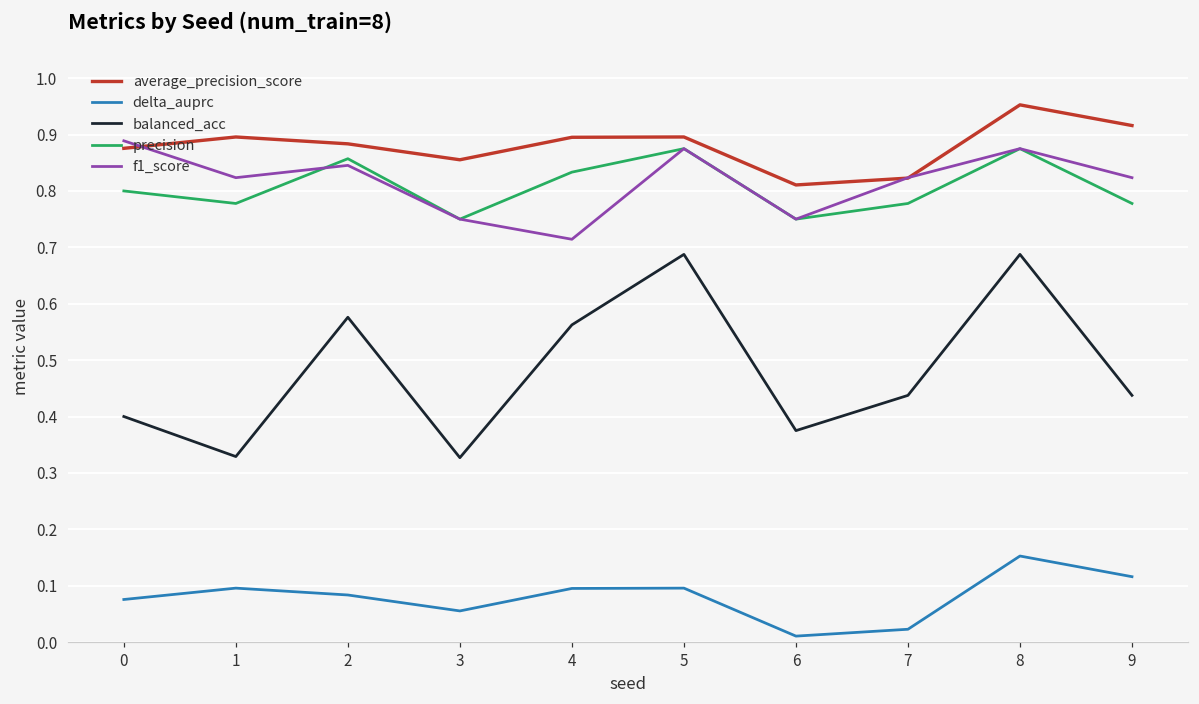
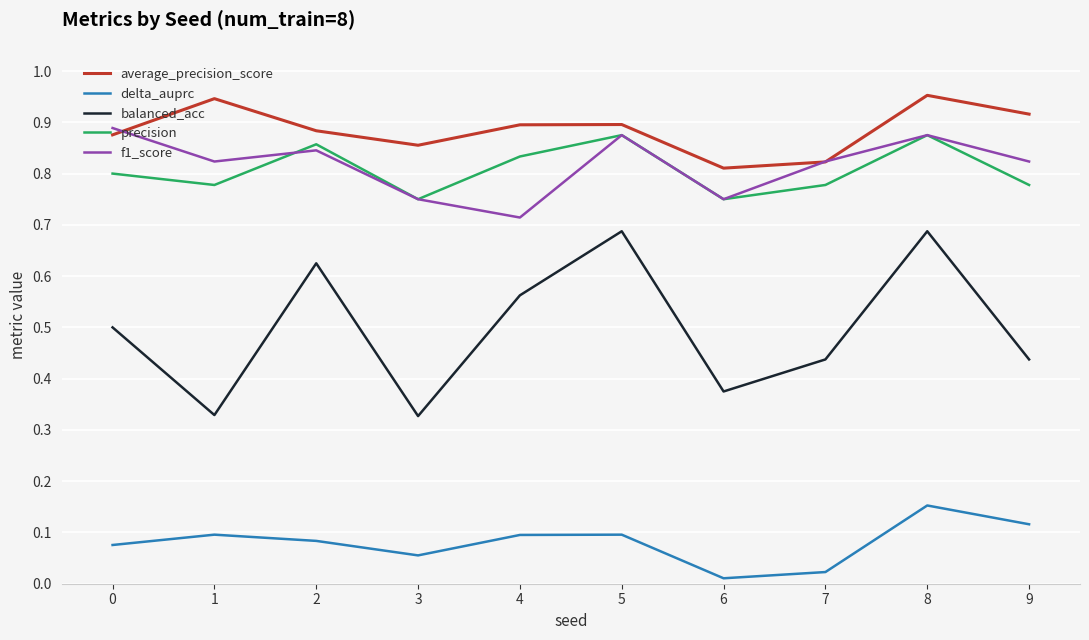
balanced_acc, 0: 0.4 -> 0.5
average_precision_score, 1: 0.90 -> 0.95
balanced_acc, 2: 0.58 -> 0.63
